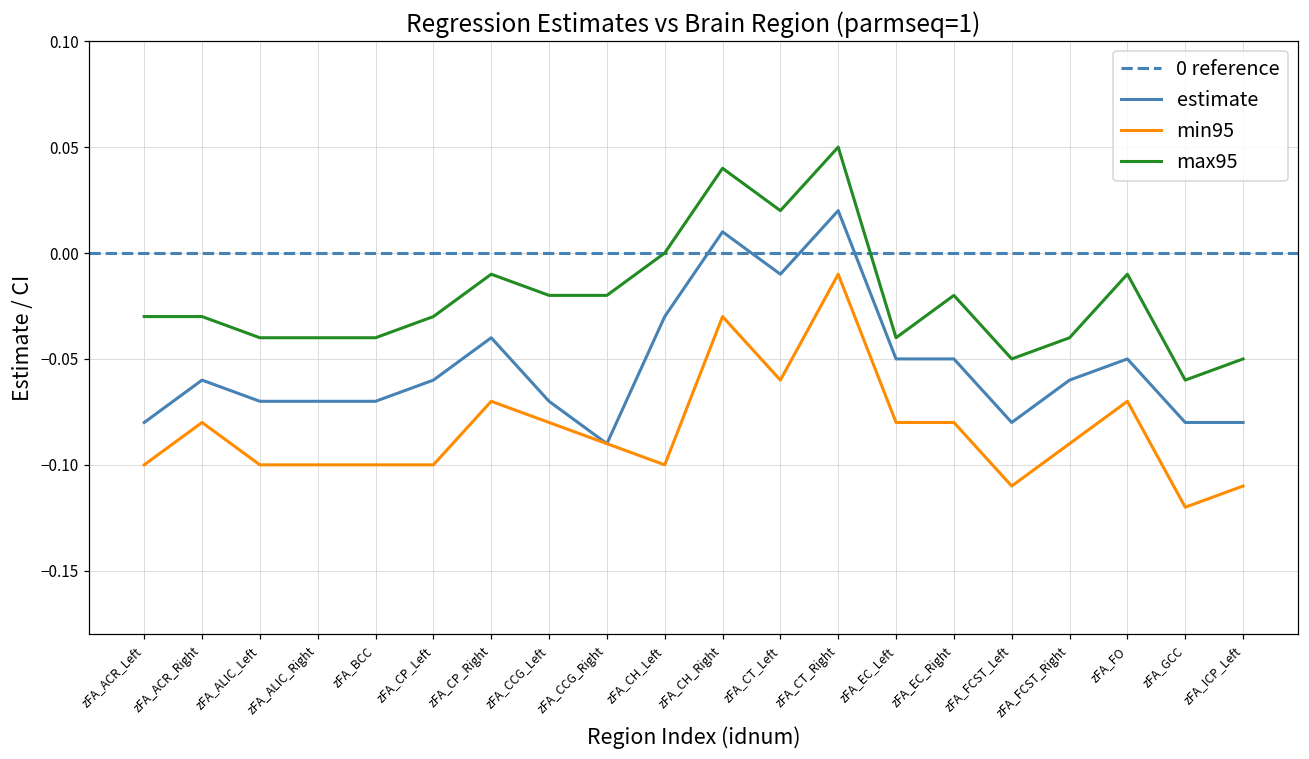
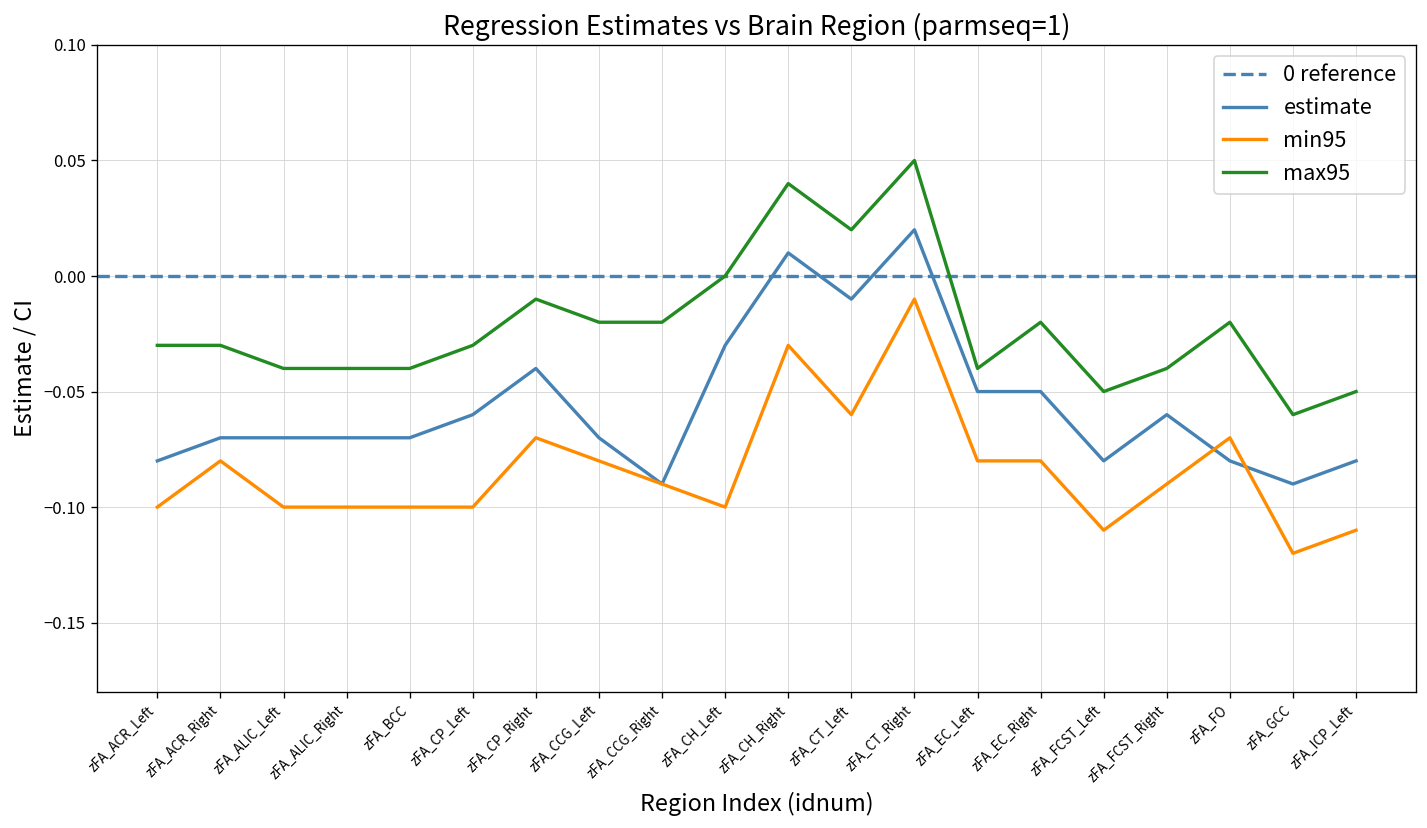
estimate, zFA_ACR_Right: -0.06 -> -0.07
estimate, zFA_FO: -0.05 -> -0.08
max95, zFA_FO: -0.01 -> -0.02
estimate, zFA_GCC: -0.08 -> -0.09
